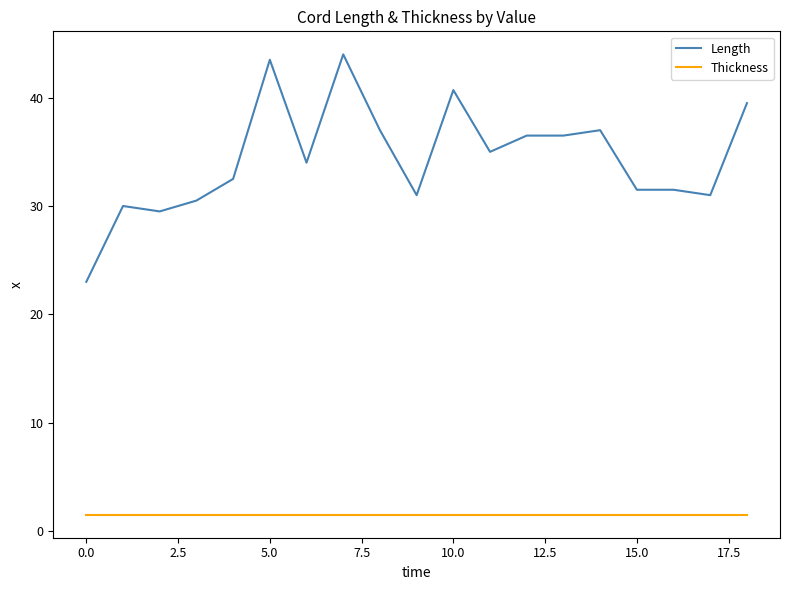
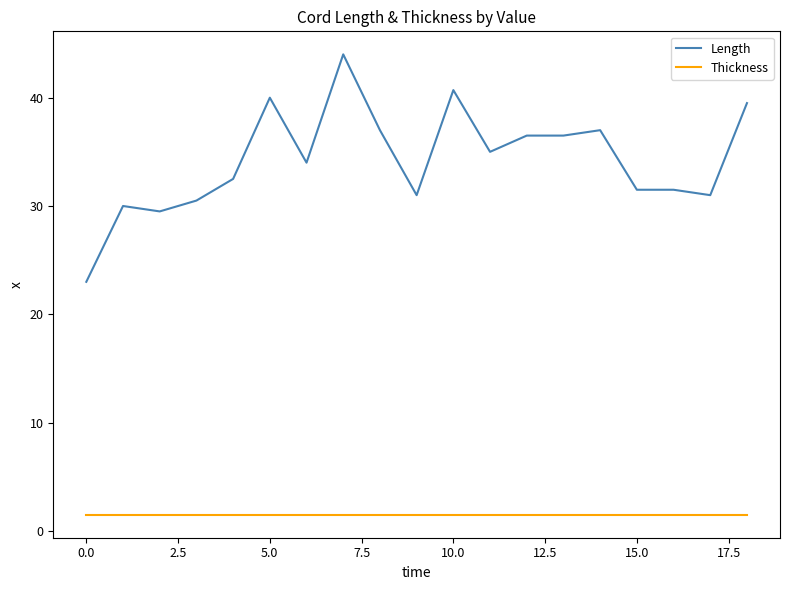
Length, 5.0: 43.5 -> 40.0
